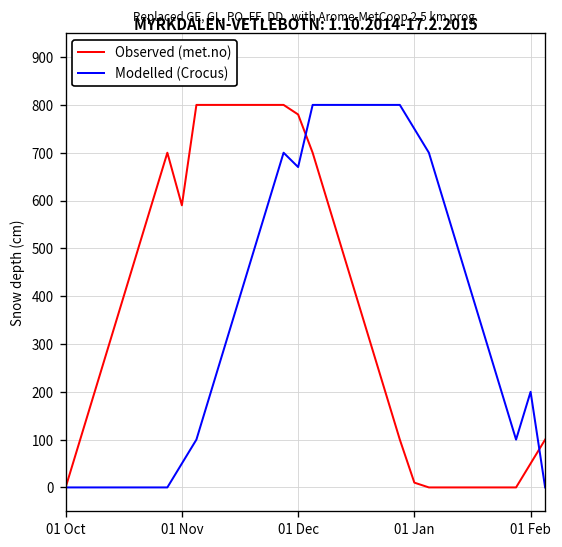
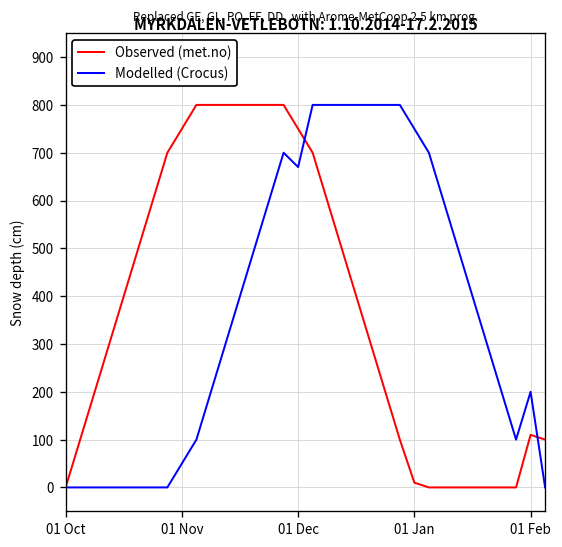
Observed (met.no), 01 Nov: 590 -> 750
Observed (met.no), 01 Dec: 780 -> 750
Observed (met.no), 01 Feb: 50 -> 110
